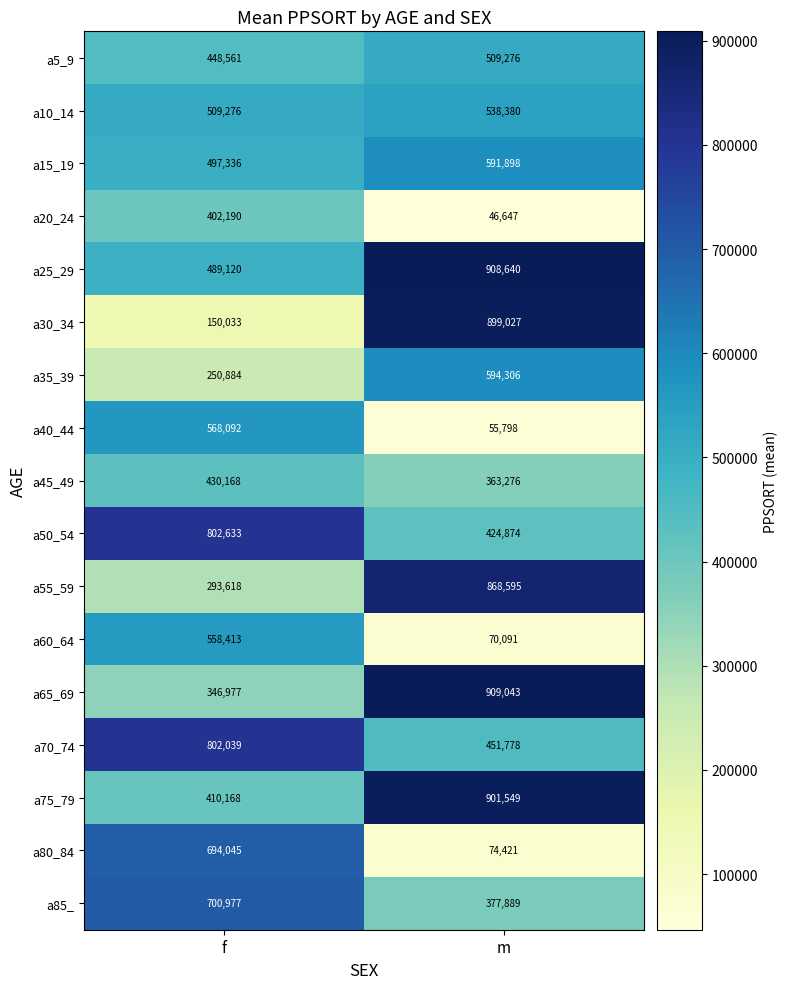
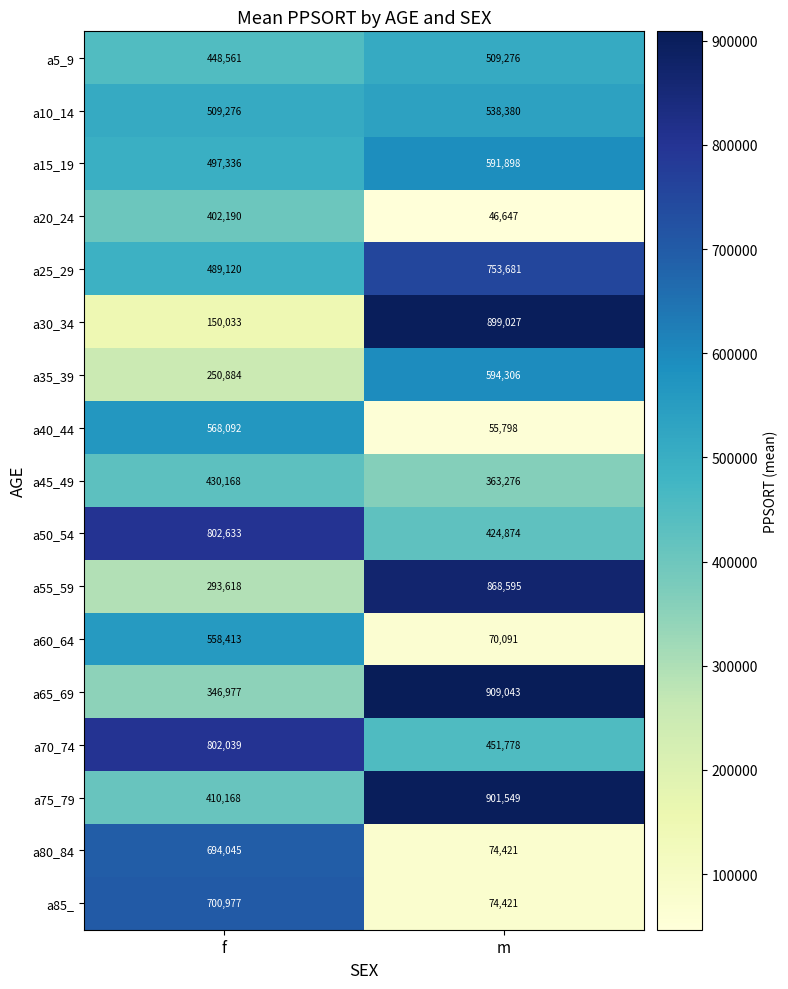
a25_29, m: 908,640 -> 753,681
a85_, m: 377,889 -> 74,421
